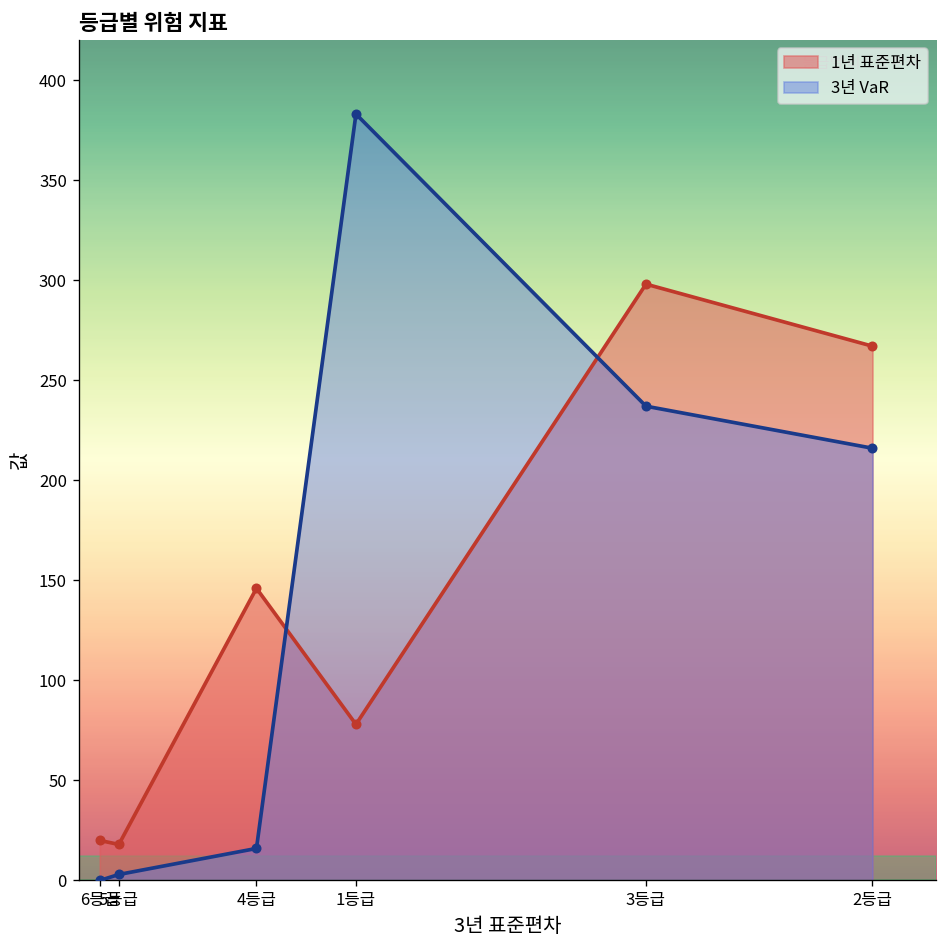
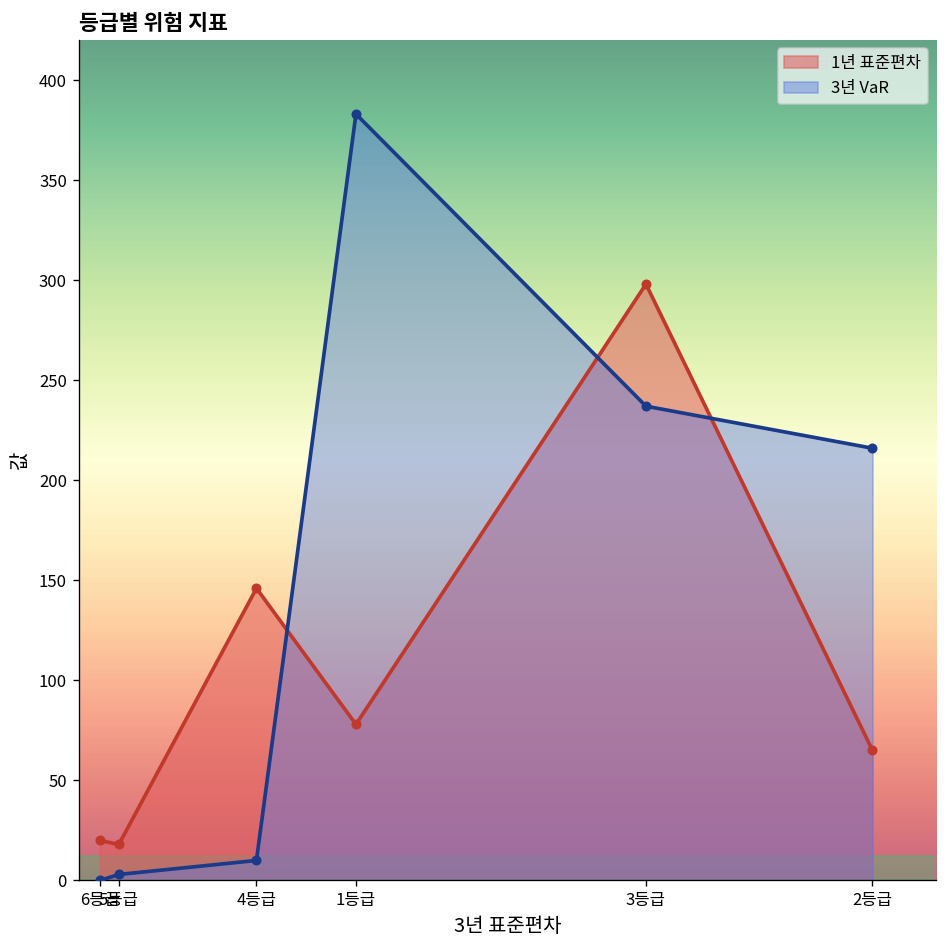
3년 VaR, 4등급: 16 -> 10
1년 표준편차, 2등급: 267 -> 65
